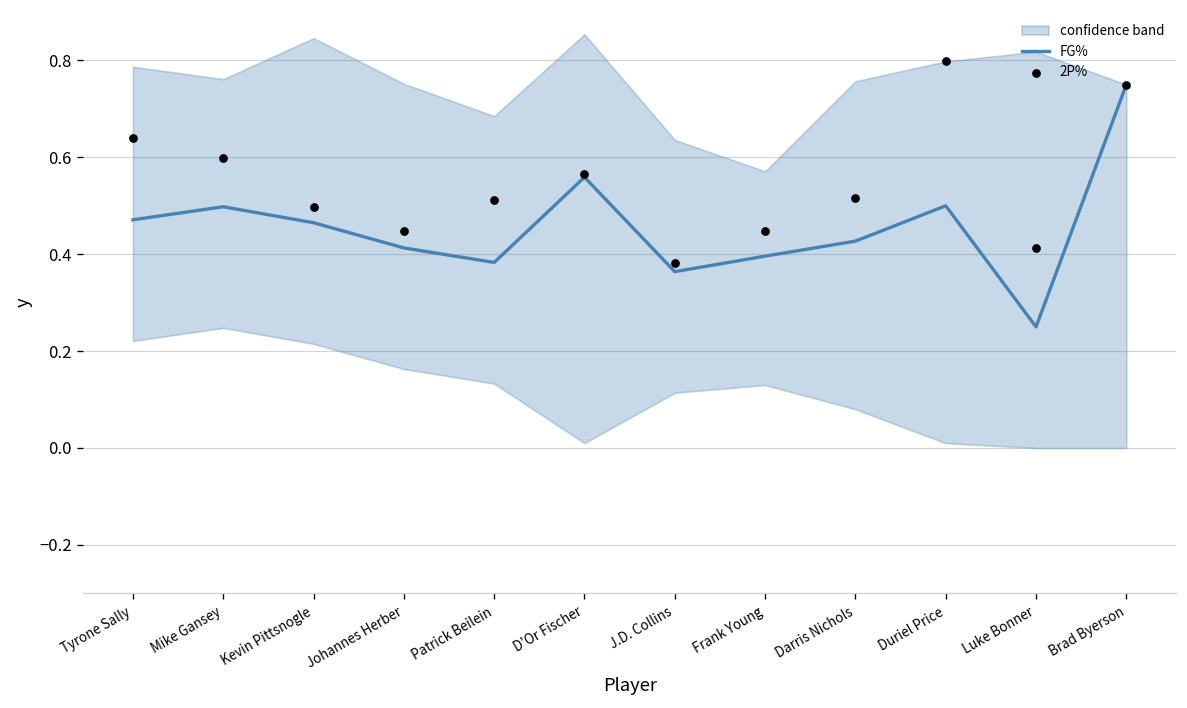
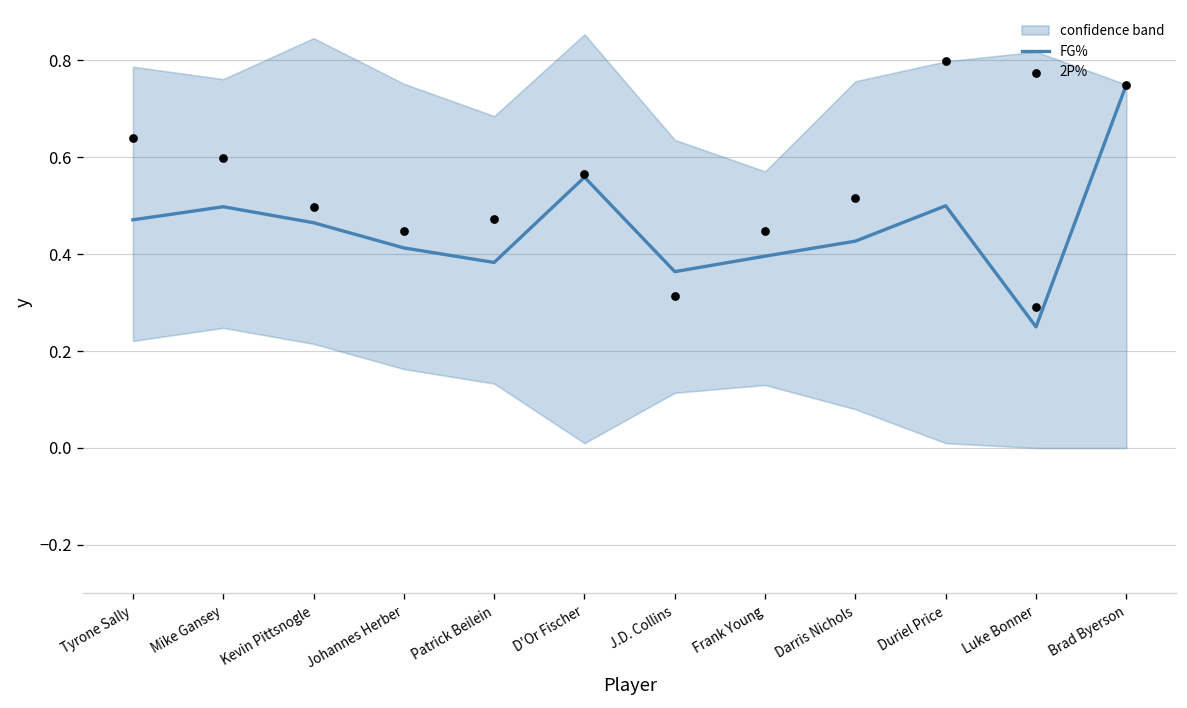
2P%, Patrick Beilein: 0.51 -> 0.47
2P%, J.D. Collins: 0.38 -> 0.31
2P%, Luke Bonner: 0.41 -> 0.29
